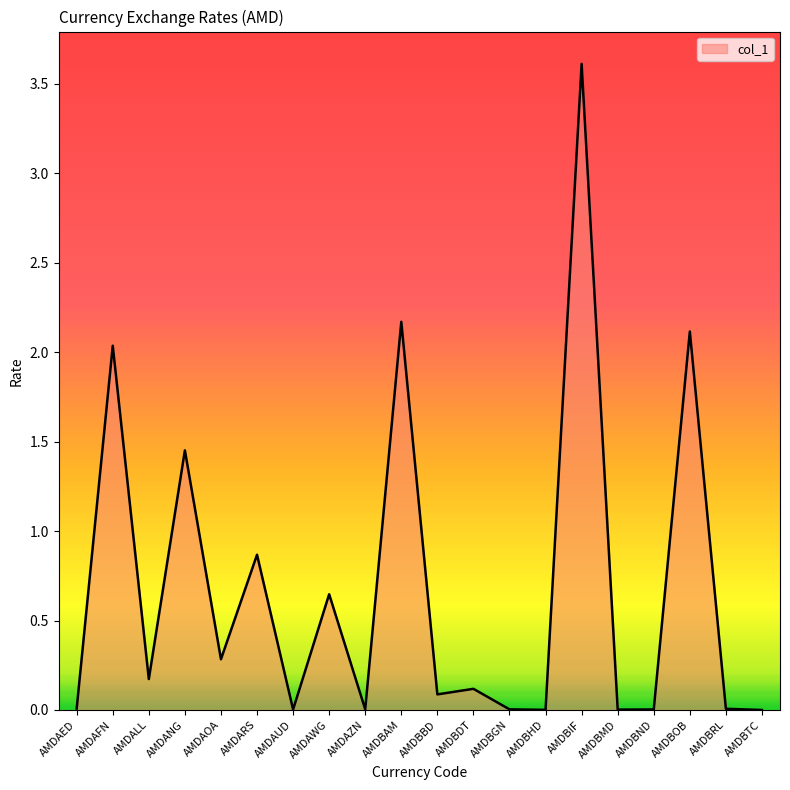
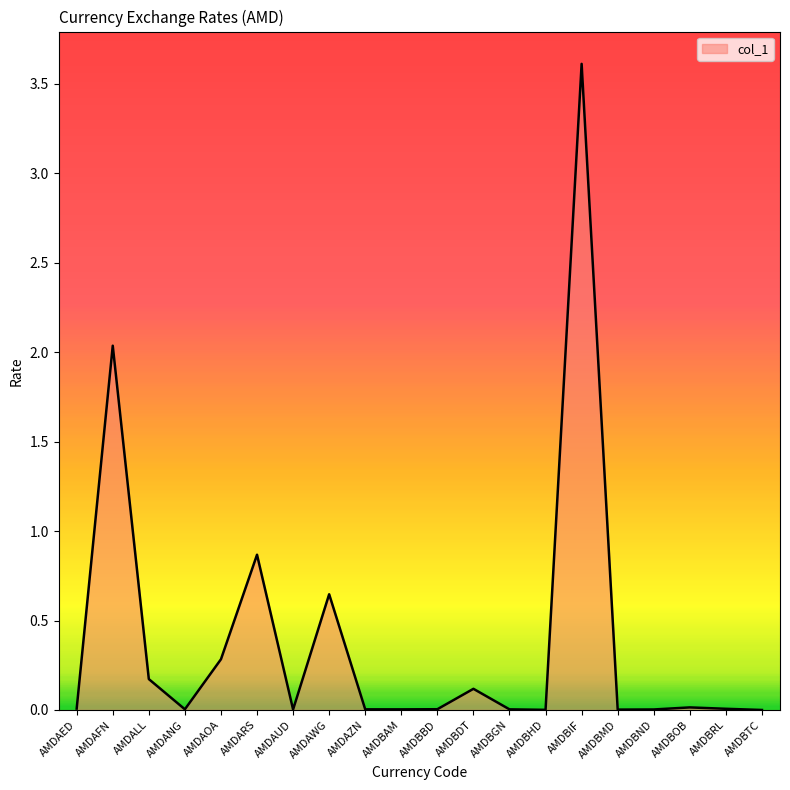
AMDANG: 1.45 -> 0.00
AMDBAM: 2.17 -> 0.00
AMDBBD: 0.09 -> 0.00
AMDBOB: 2.12 -> 0.01
